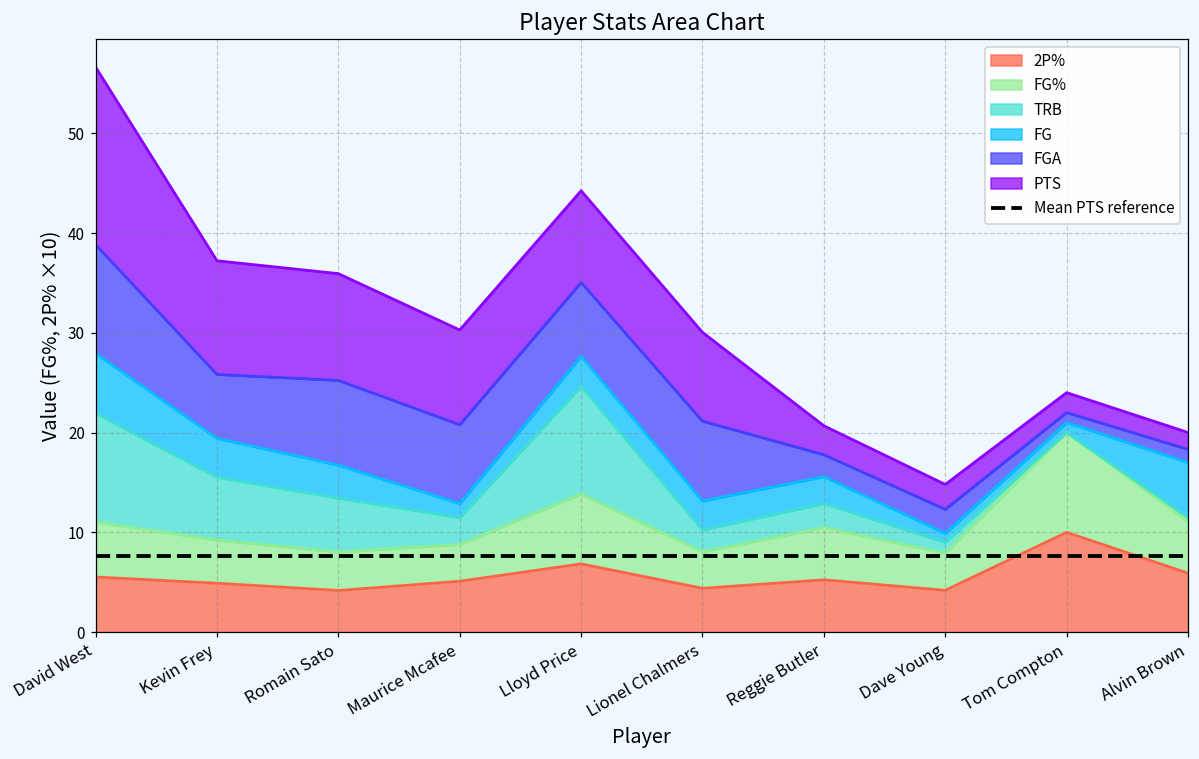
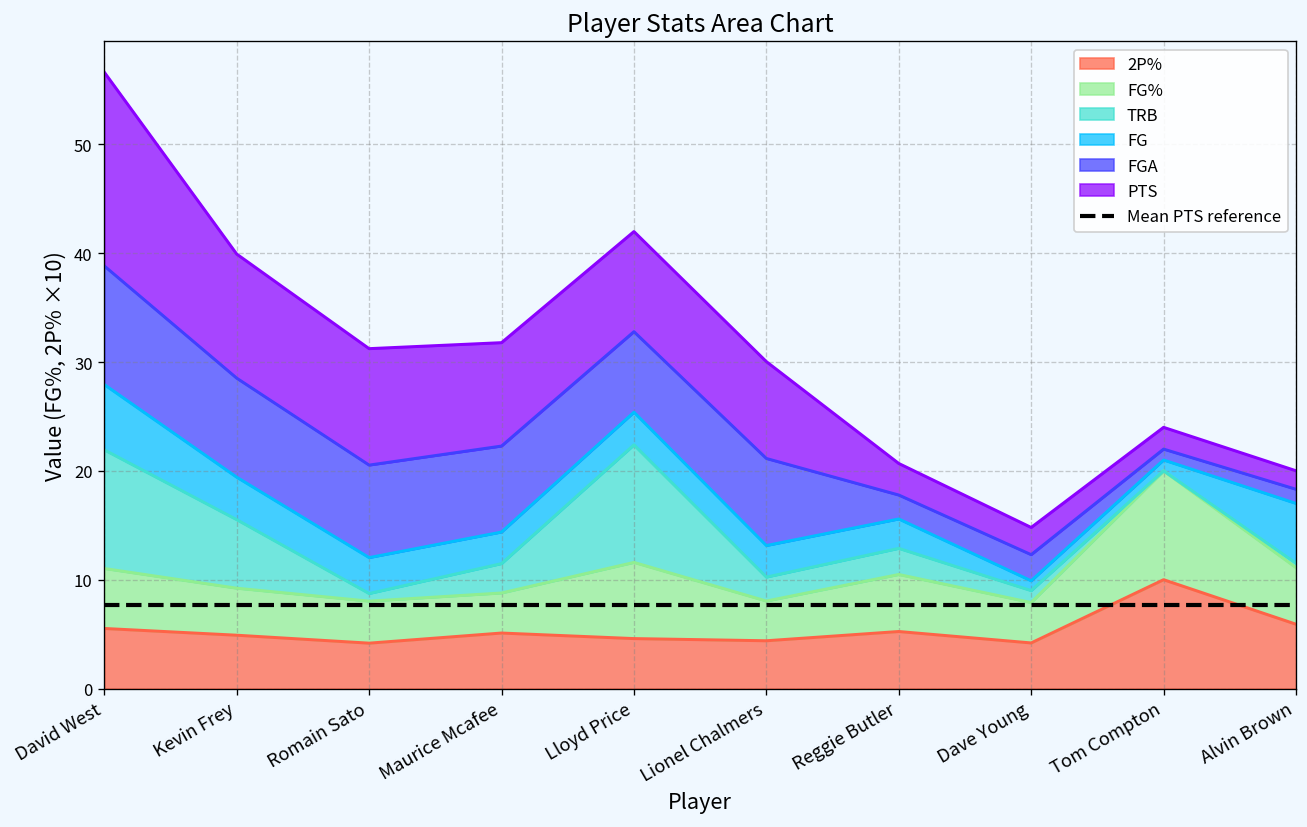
FGA, Kevin Frey: 6 -> 9
TRB, Romain Sato: 5 -> 1
FG, Maurice Mcafee: 1 -> 3
2P%, Lloyd Price: 7 -> 5
